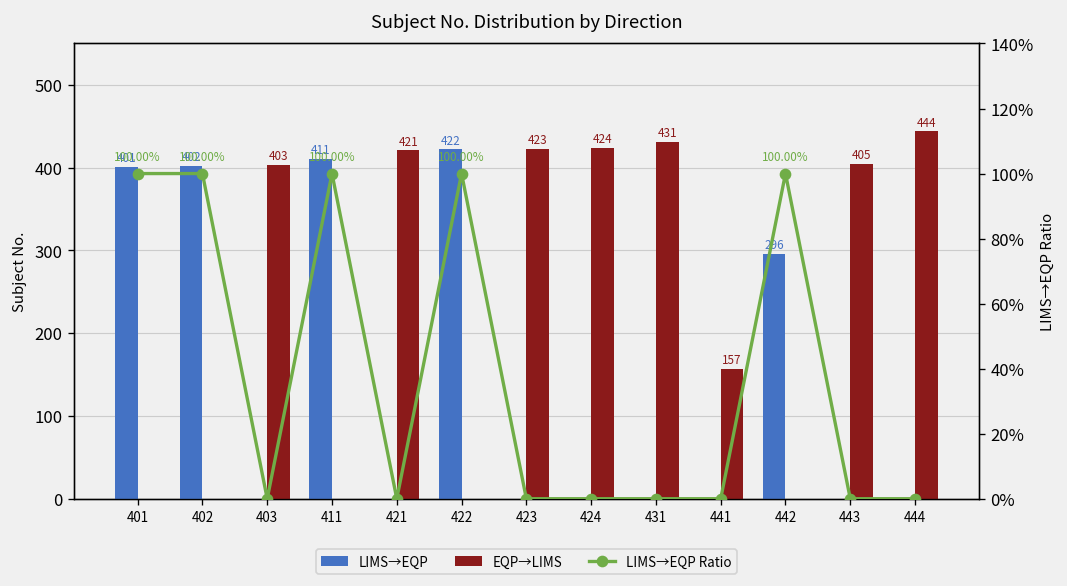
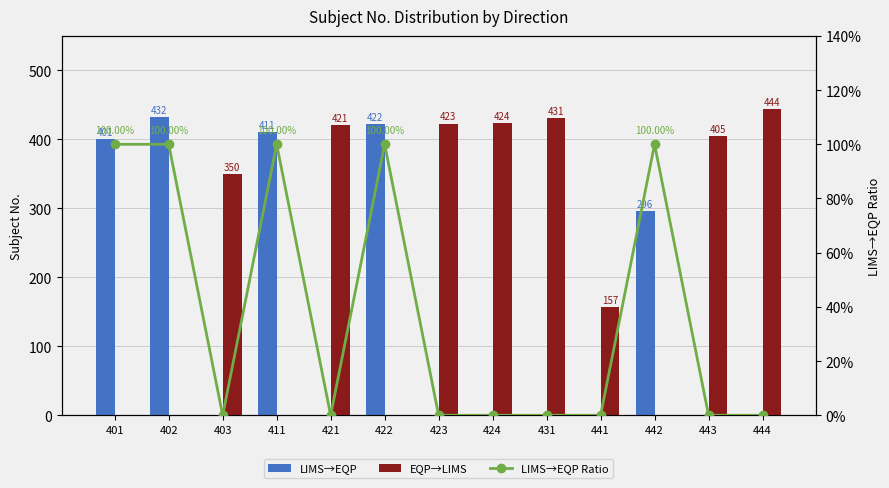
LIMS→EQP, 402: 402 -> 432
EQP→LIMS, 403: 403 -> 350
